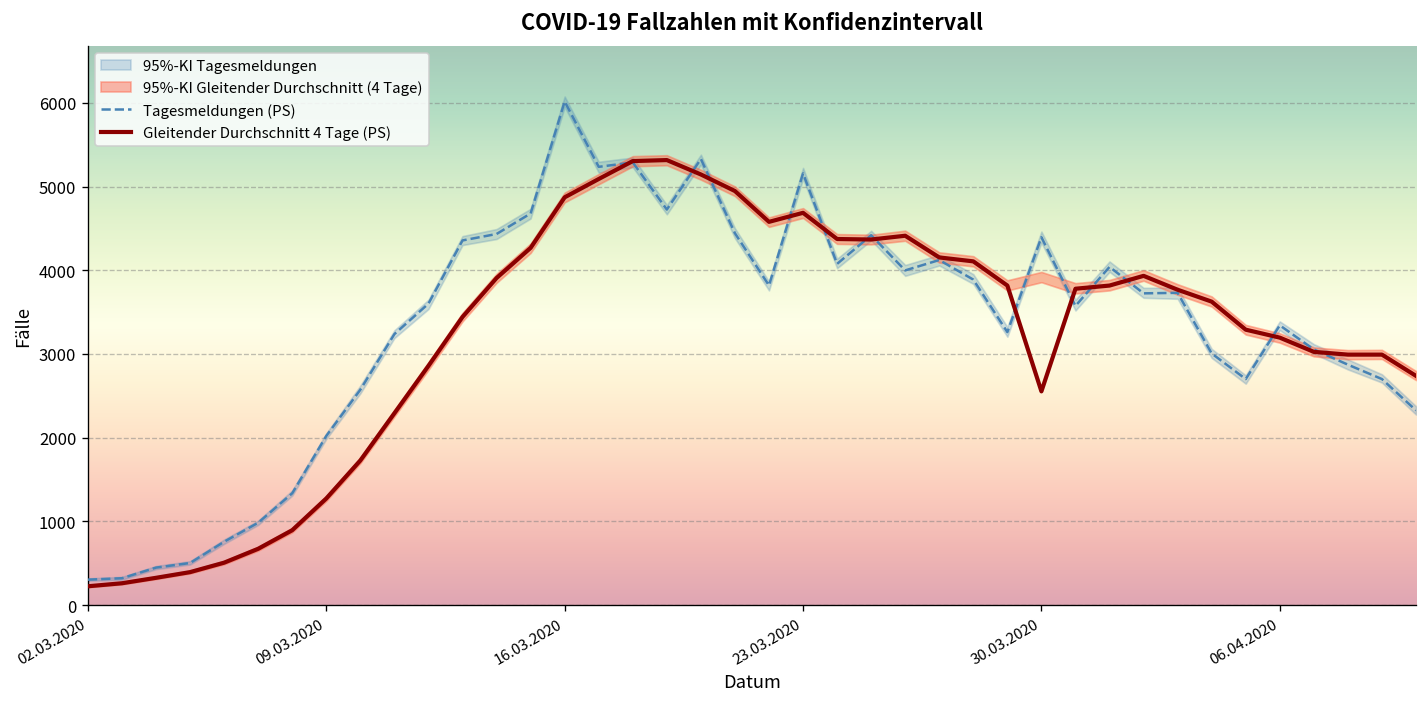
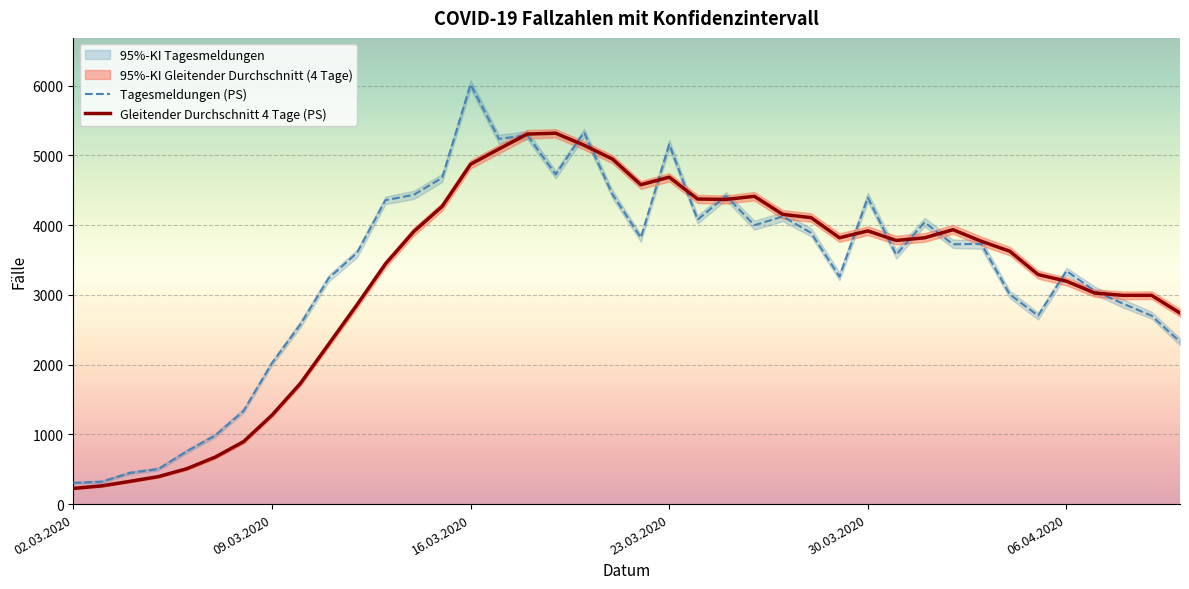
Gleitender Durchschnitt 4 Tage (PS), 30.03.2020: 2600 -> 3900
